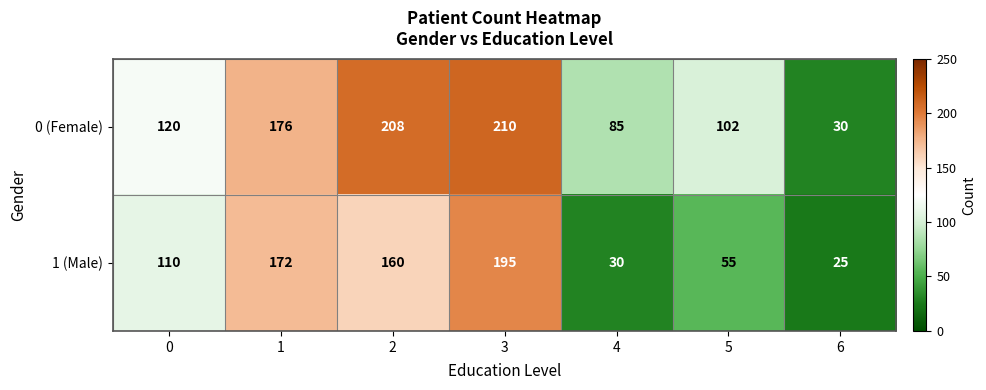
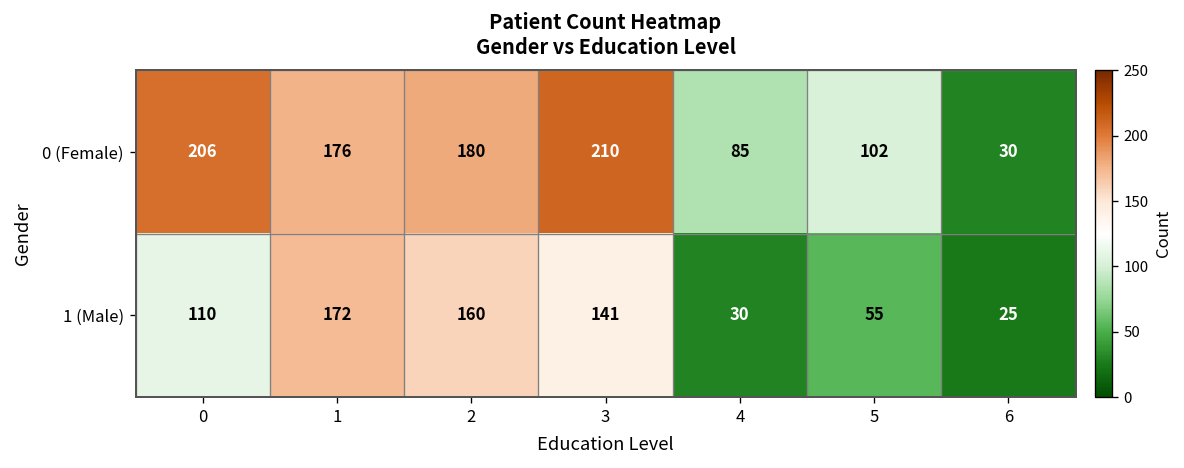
0 (Female), 0: 120 -> 206
0 (Female), 2: 208 -> 180
1 (Male), 3: 195 -> 141
